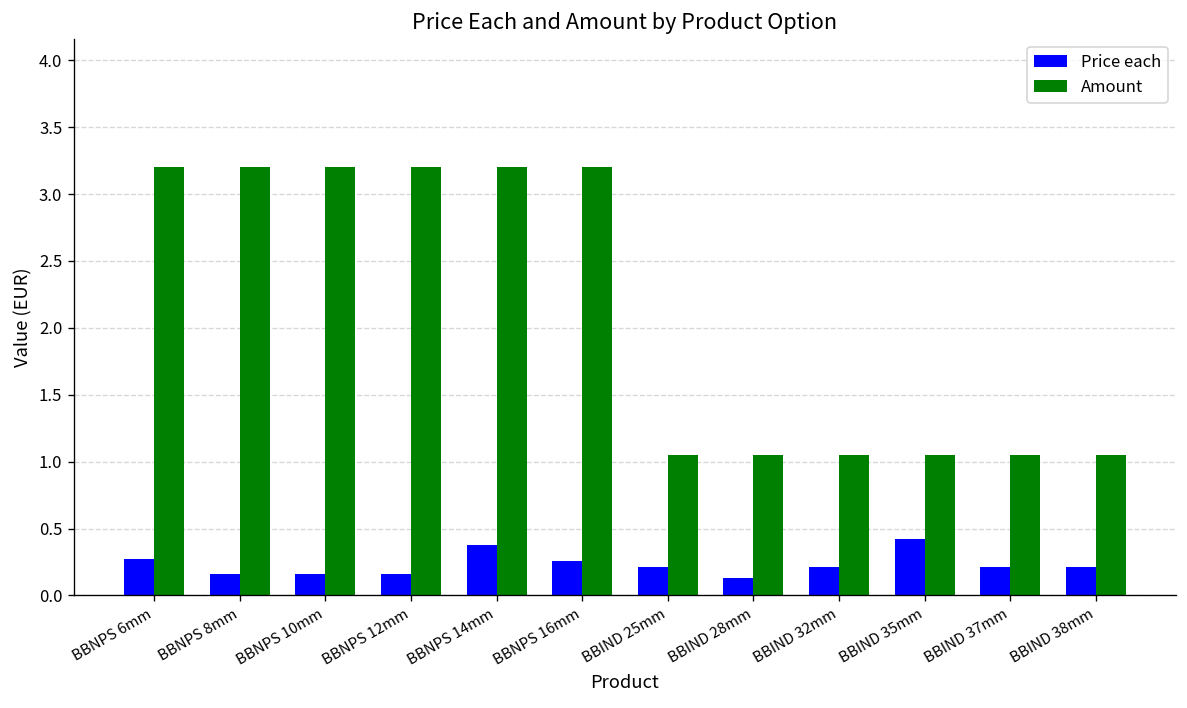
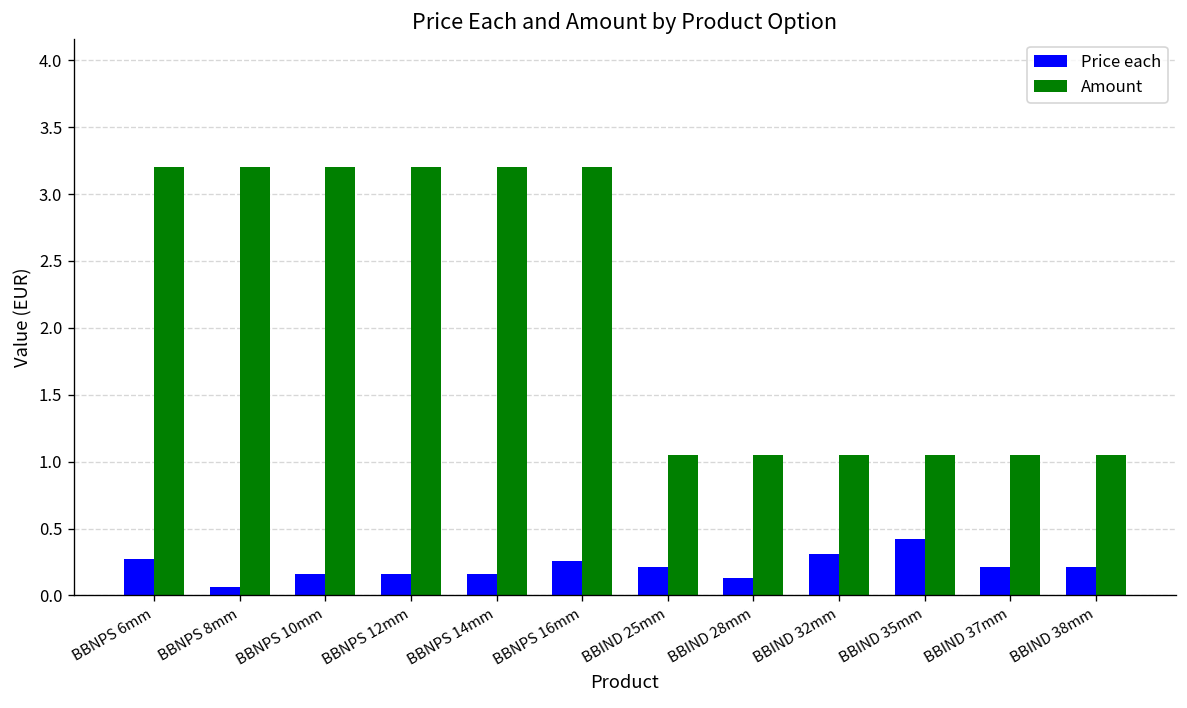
Price each, BBNPS 8mm: 0.16 -> 0.06
Price each, BBNPS 14mm: 0.38 -> 0.16
Price each, BBIND 32mm: 0.21 -> 0.31
